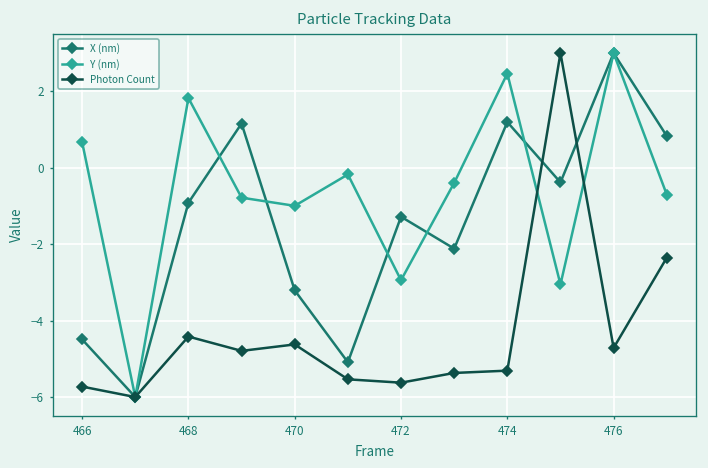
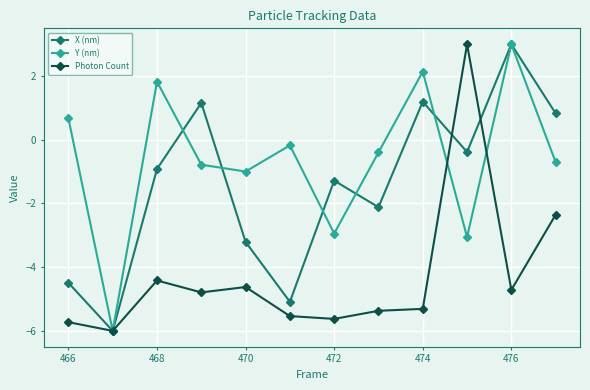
Y (nm), 474: 2.5 -> 2.1
